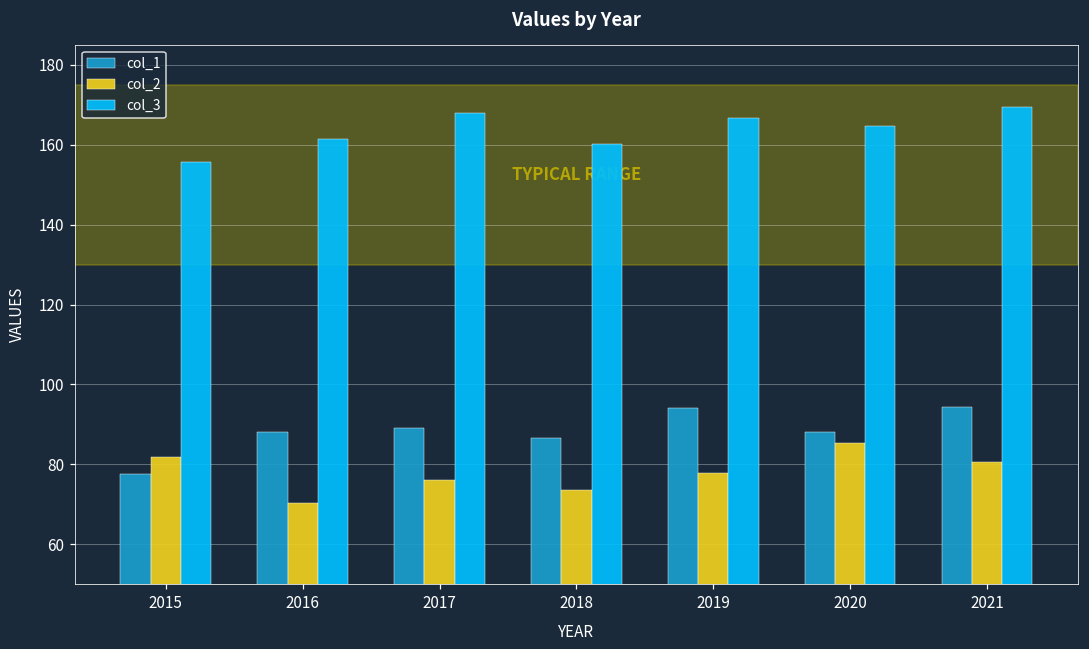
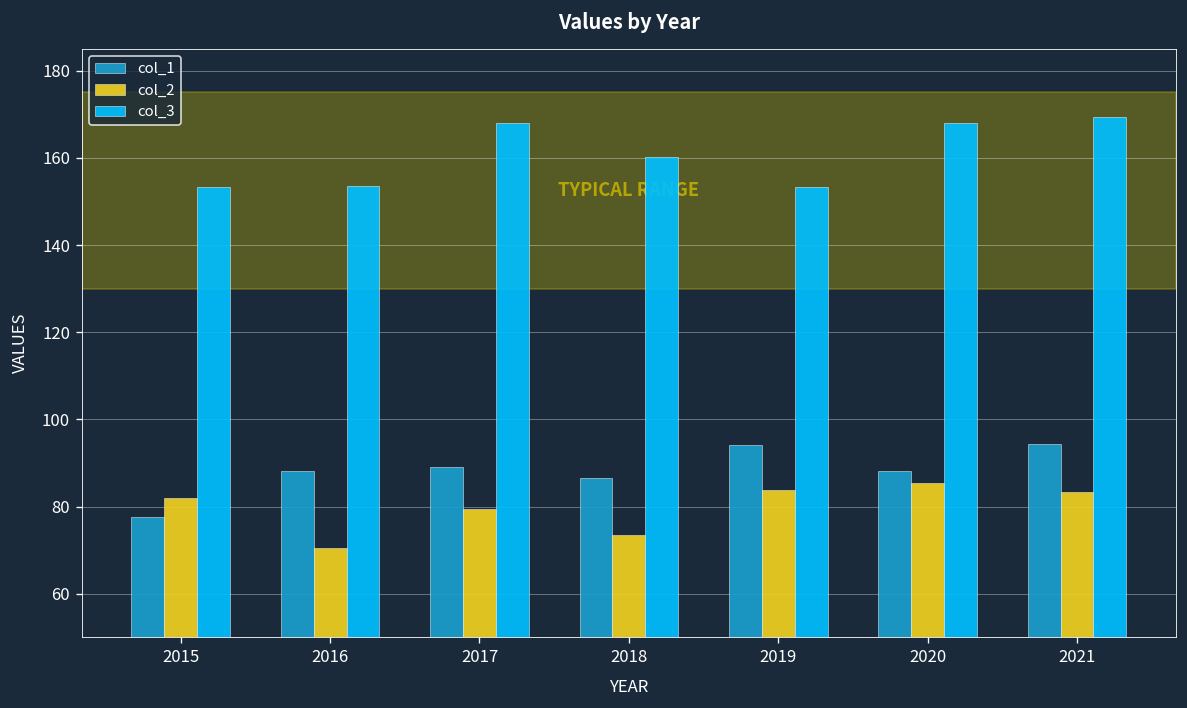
col_3, 2015: 156 -> 153
col_3, 2016: 161 -> 154
col_2, 2017: 76 -> 79
col_2, 2019: 78 -> 84
col_3, 2019: 167 -> 153
col_3, 2020: 165 -> 168
col_2, 2021: 81 -> 83
